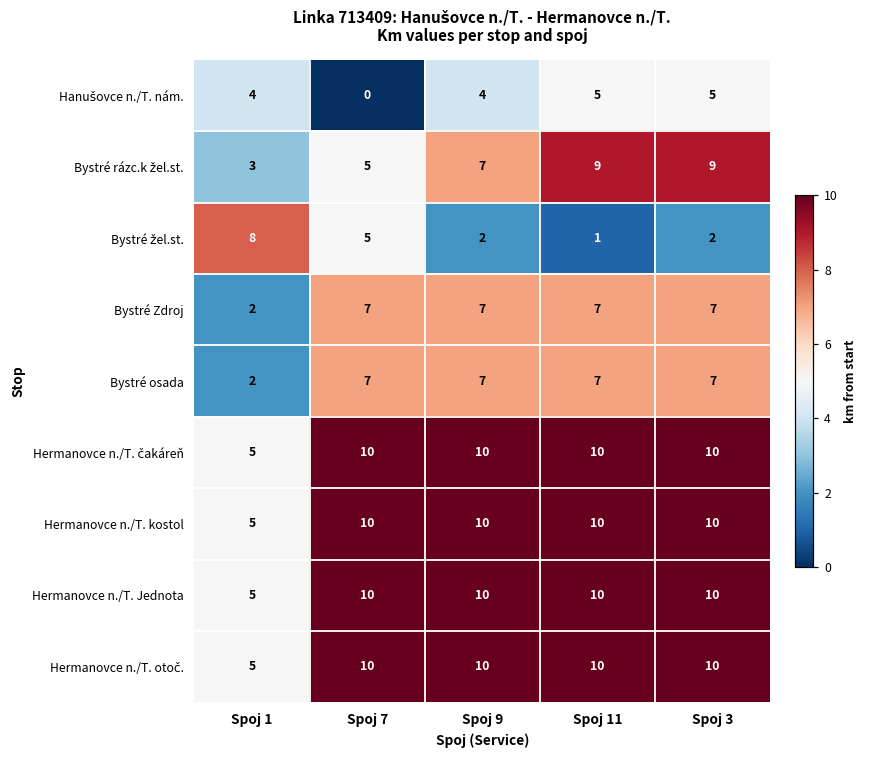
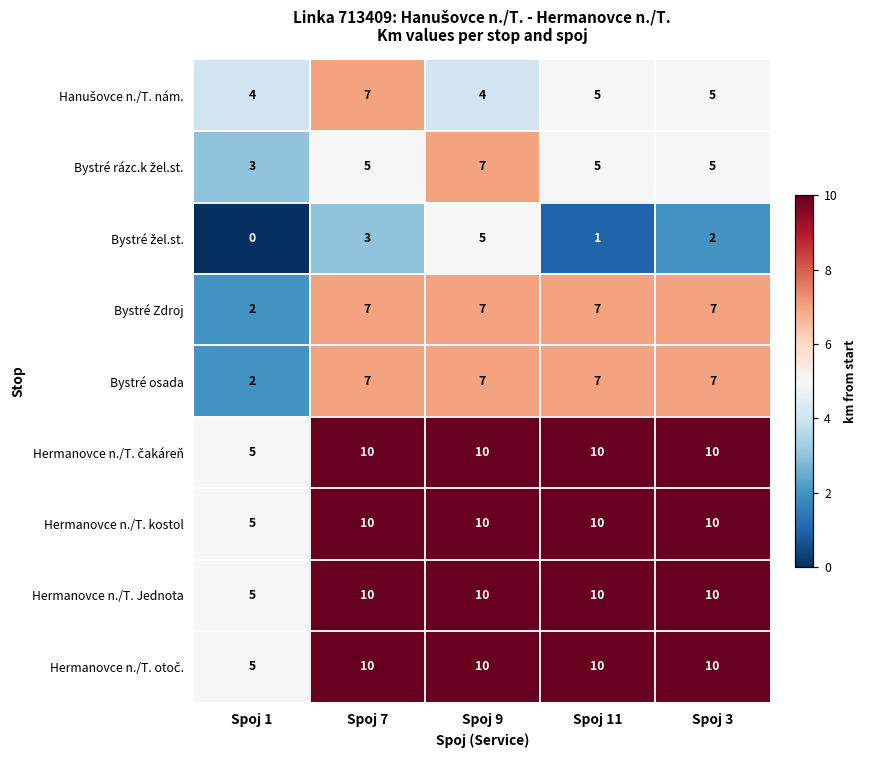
Hanušovce n./T. nám., Spoj 7: 0 -> 7
Bystré rázc.k žel.st., Spoj 11: 9 -> 5
Bystré rázc.k žel.st., Spoj 3: 9 -> 5
Bystré žel.st., Spoj 1: 8 -> 0
Bystré žel.st., Spoj 7: 5 -> 3
Bystré žel.st., Spoj 9: 2 -> 5
